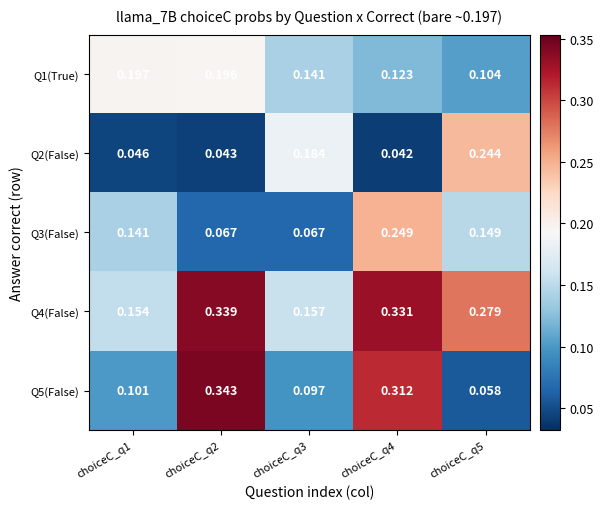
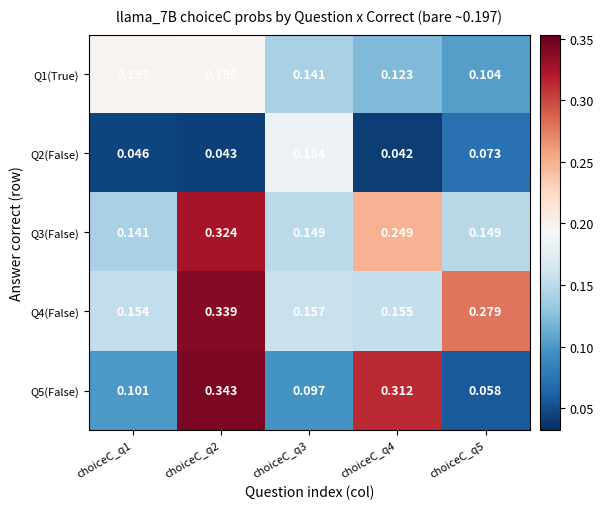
Q2(False), choiceC_q5: 0.244 -> 0.073
Q3(False), choiceC_q2: 0.067 -> 0.324
Q3(False), choiceC_q3: 0.067 -> 0.149
Q4(False), choiceC_q4: 0.331 -> 0.155
